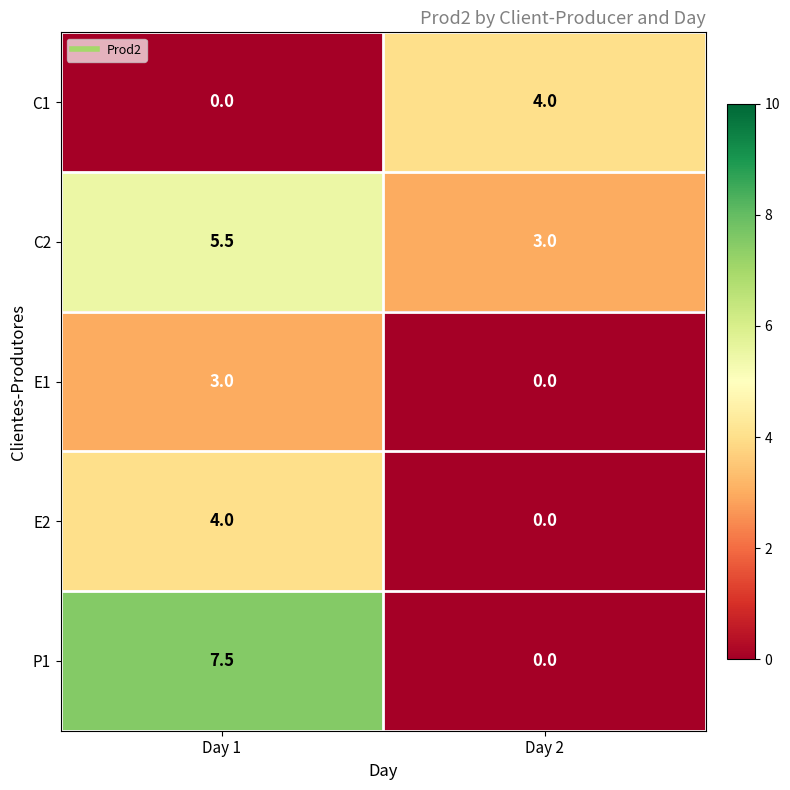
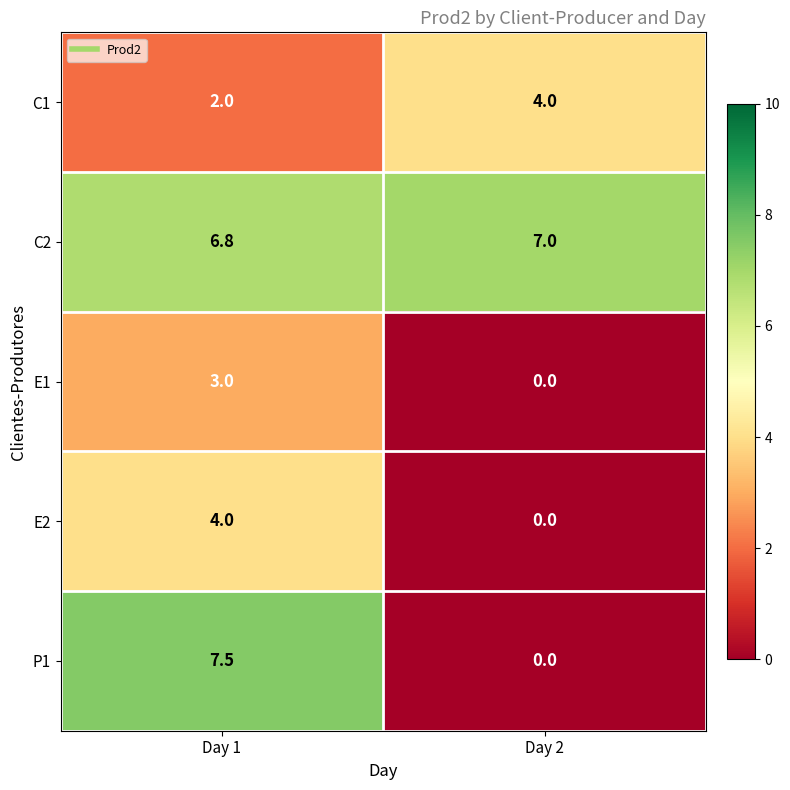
C1, Day 1: 0.0 -> 2.0
C2, Day 1: 5.5 -> 6.8
C2, Day 2: 3.0 -> 7.0
